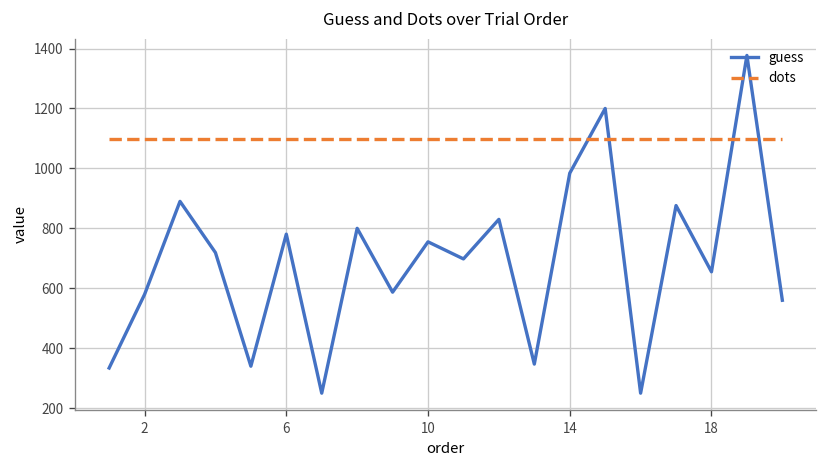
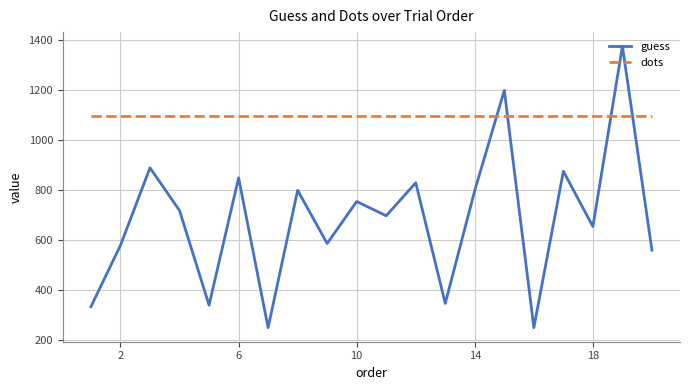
guess, 6: 780 -> 850
guess, 14: 980 -> 800
